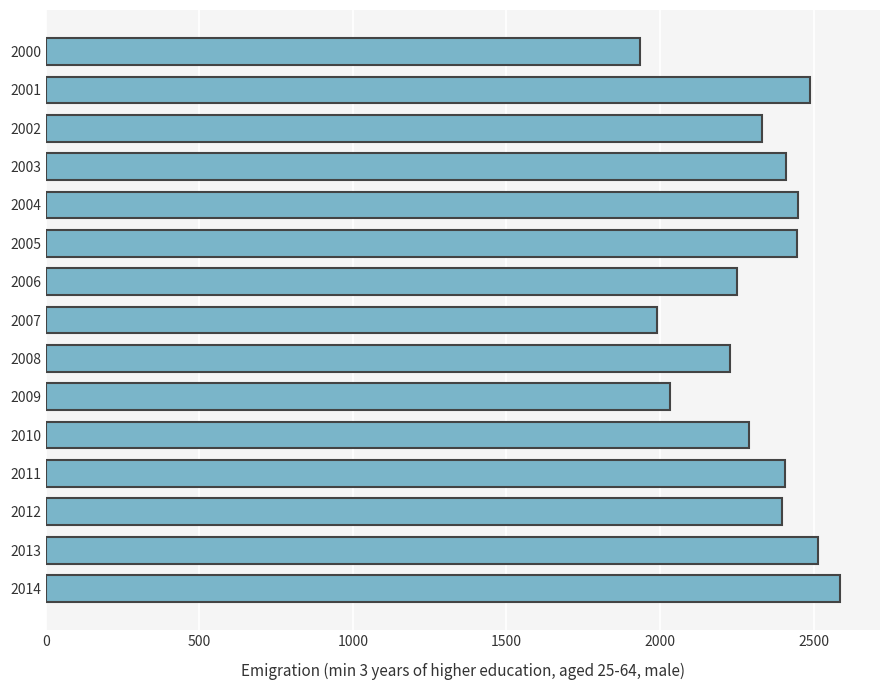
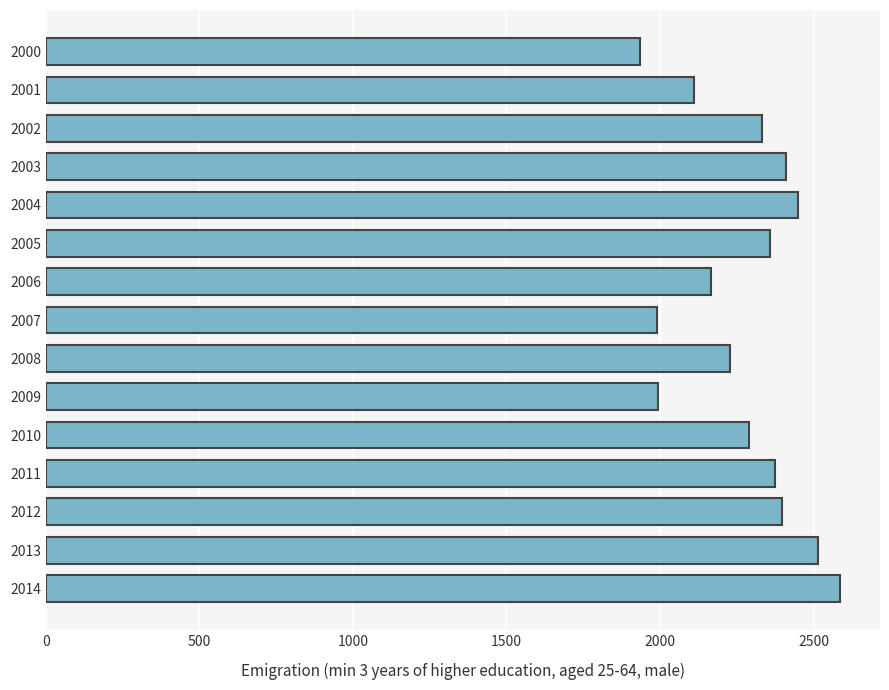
2001: 2490 -> 2110
2005: 2450 -> 2360
2006: 2250 -> 2170
2009: 2030 -> 1990
2011: 2410 -> 2380
